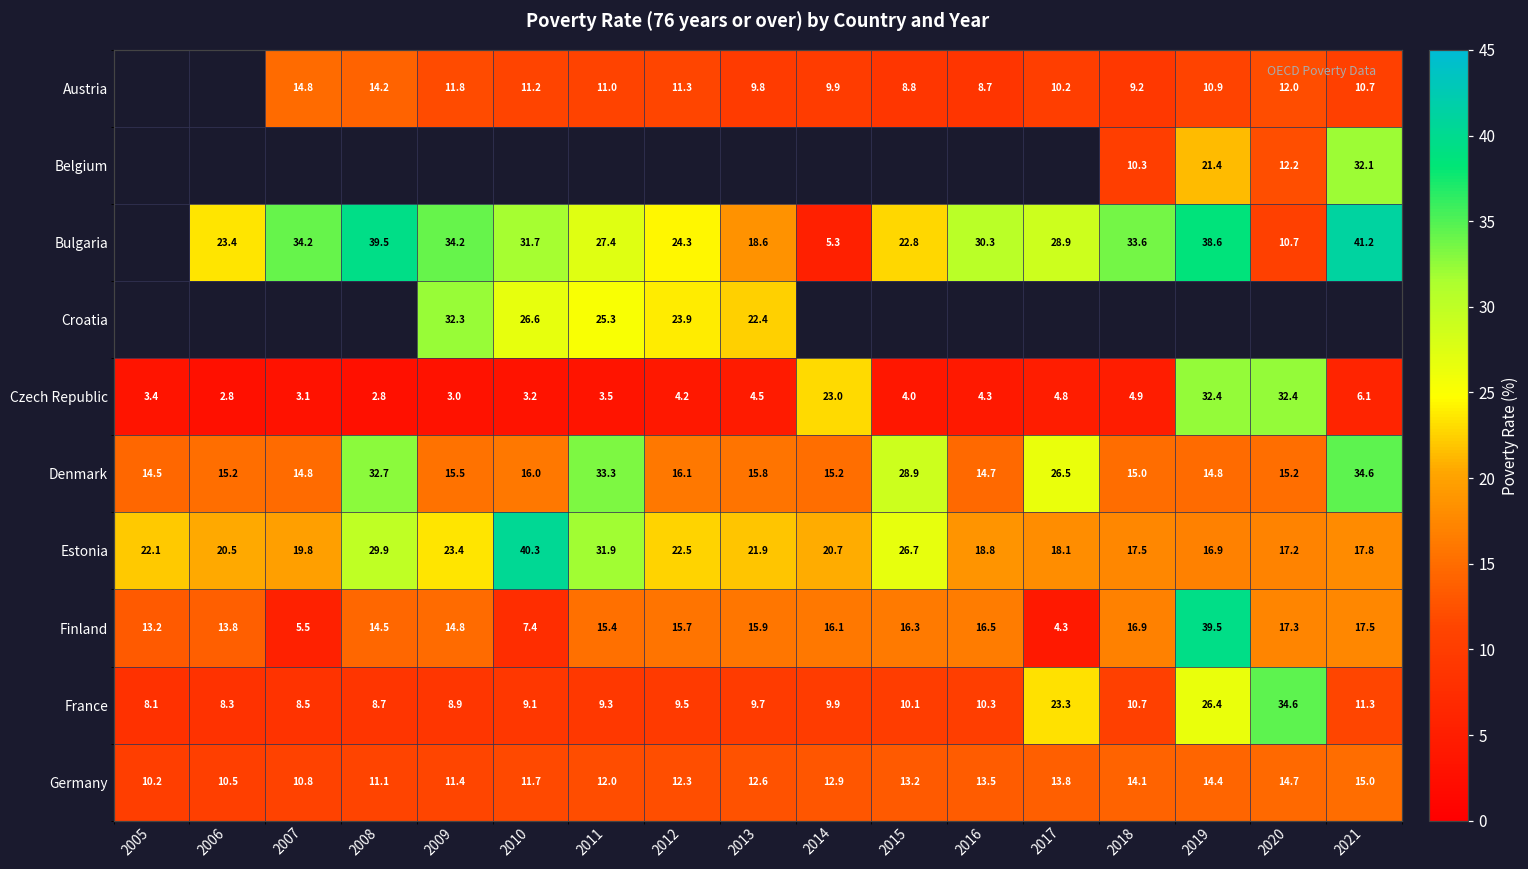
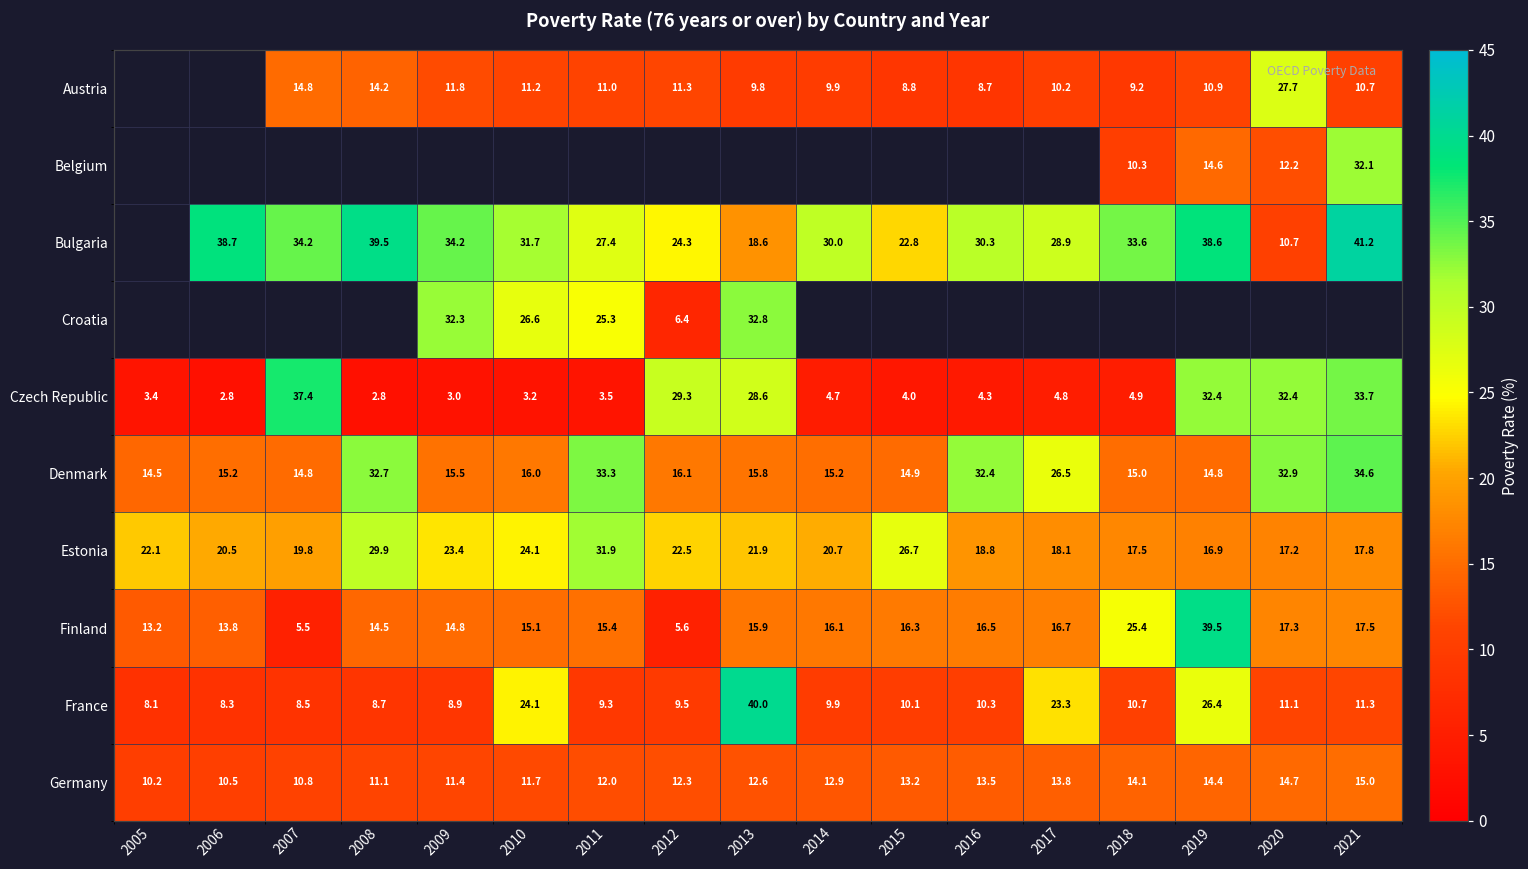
Austria, 2020: 12.0 -> 27.7
Belgium, 2019: 21.4 -> 14.6
Bulgaria, 2006: 23.4 -> 38.7
Bulgaria, 2014: 5.3 -> 30.0
Croatia, 2012: 23.9 -> 6.4
Croatia, 2013: 22.4 -> 32.8
Czech Republic, 2007: 3.1 -> 37.4
Czech Republic, 2012: 4.2 -> 29.3
Czech Republic, 2013: 4.5 -> 28.6
Czech Republic, 2014: 23.0 -> 4.7
Czech Republic, 2021: 6.1 -> 33.7
Denmark, 2015: 28.9 -> 14.9
Denmark, 2016: 14.7 -> 32.4
Denmark, 2020: 15.2 -> 32.9
Estonia, 2010: 40.3 -> 24.1
Finland, 2010: 7.4 -> 15.1
Finland, 2012: 15.7 -> 5.6
Finland, 2017: 4.3 -> 16.7
Finland, 2018: 16.9 -> 25.4
France, 2010: 9.1 -> 24.1
France, 2013: 9.7 -> 40.0
France, 2020: 34.6 -> 11.1
